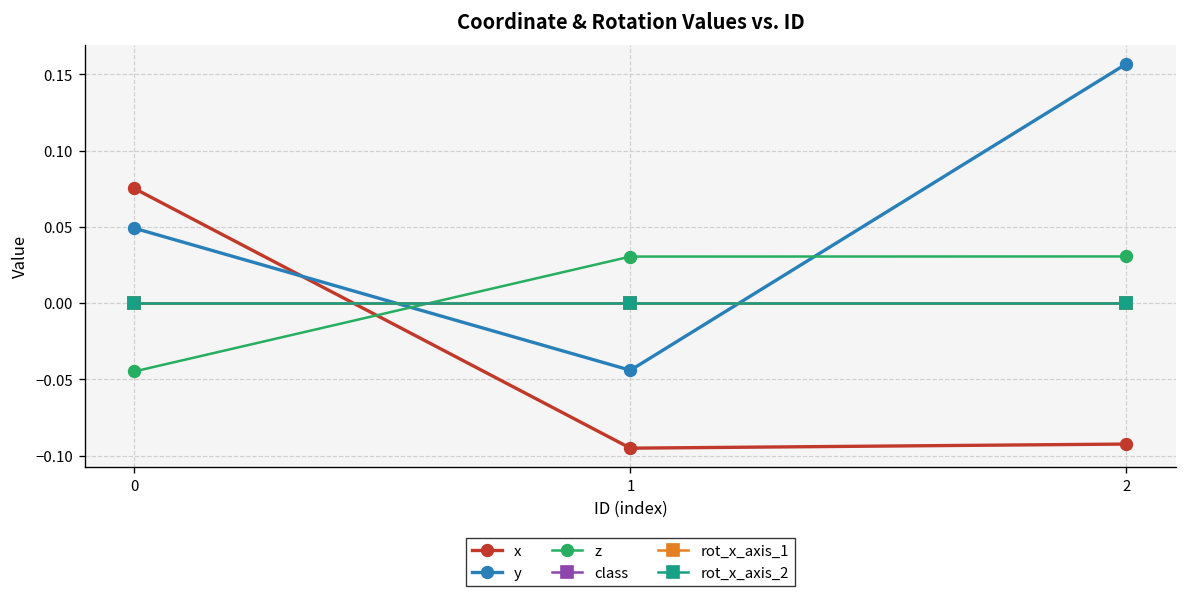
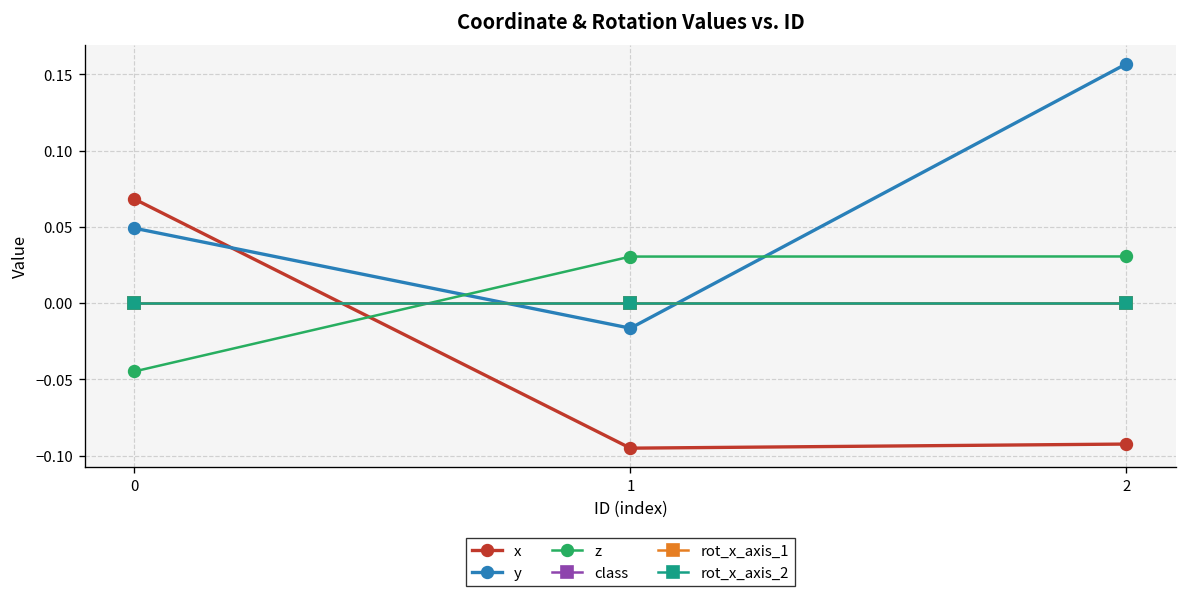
x, 0: 0.075 -> 0.068
y, 1: -0.044 -> -0.016
